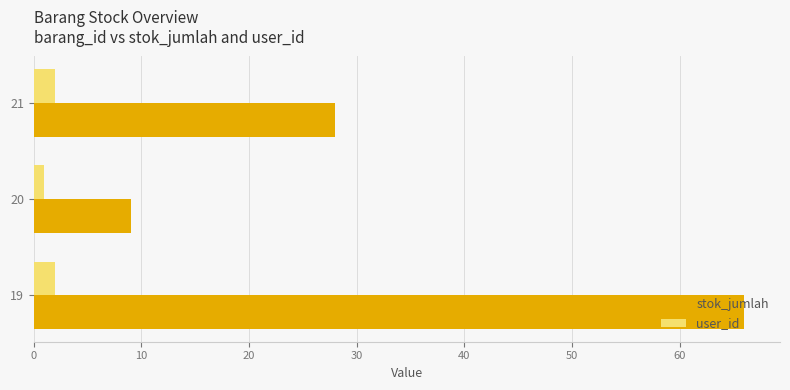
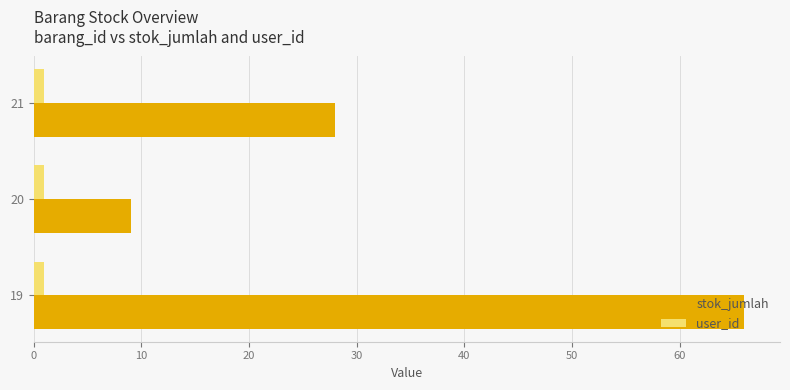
user_id, 21: 2 -> 1
user_id, 19: 2 -> 1
